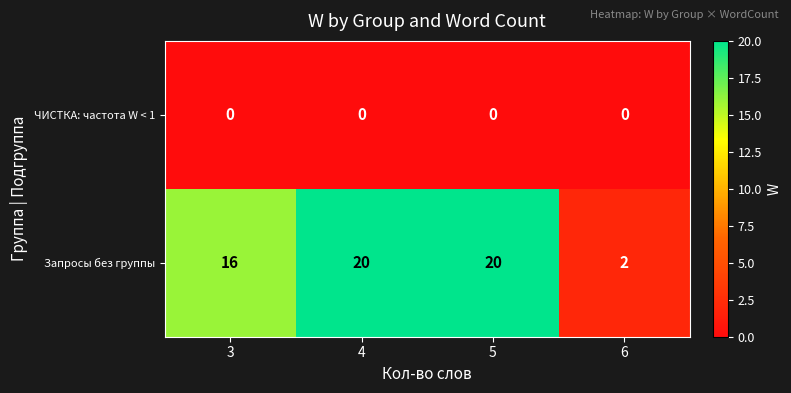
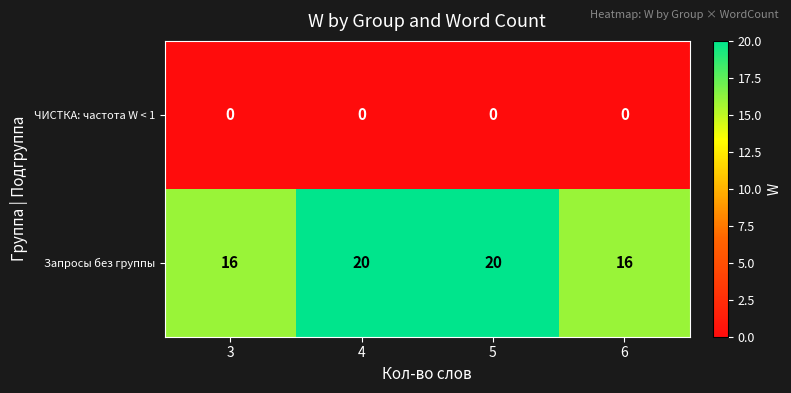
Запросы без группы, 6: 2 -> 16
